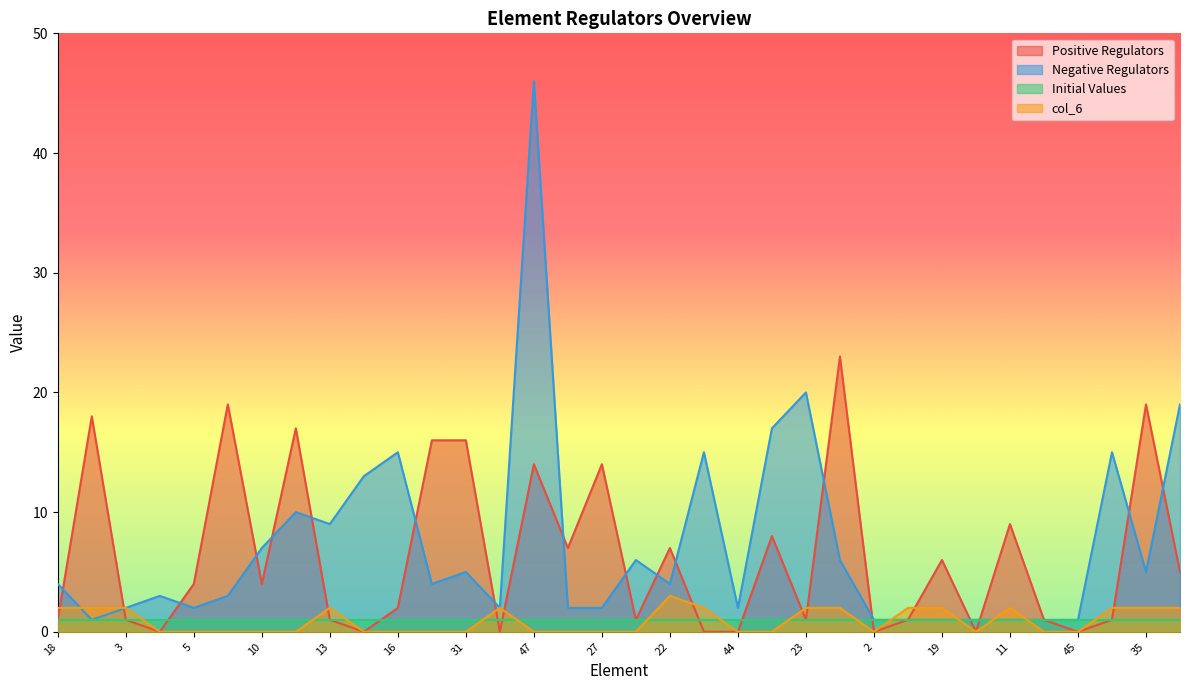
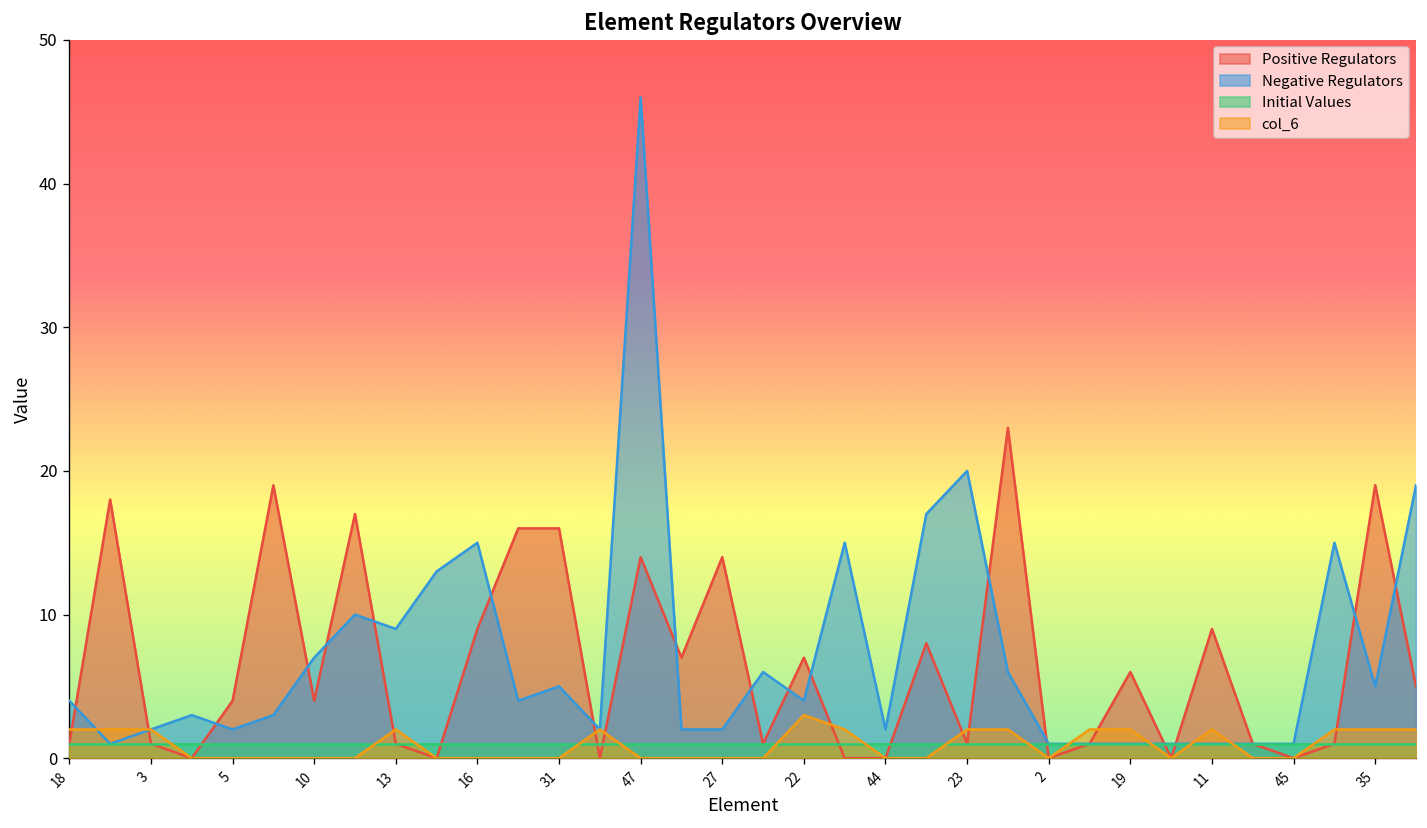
Positive Regulators, 16: 2 -> 9
